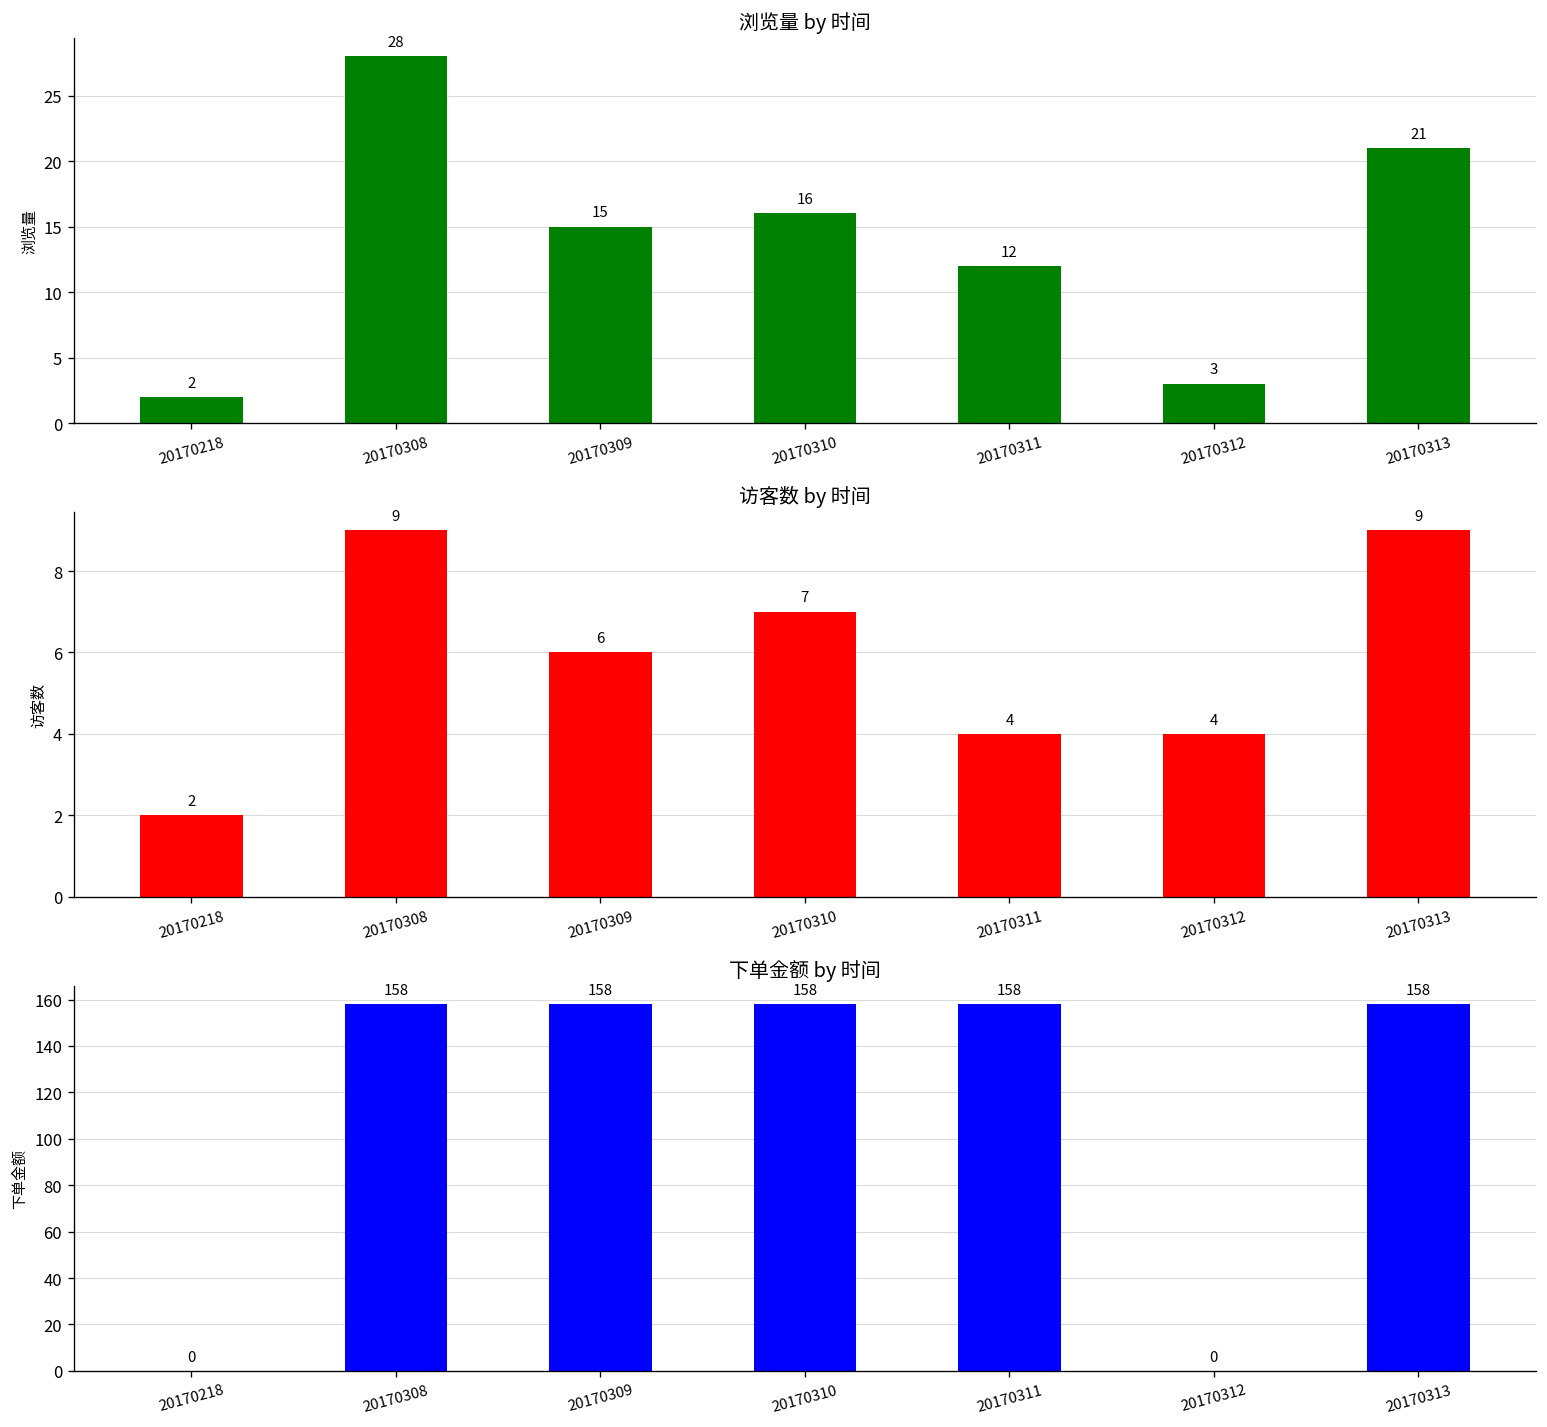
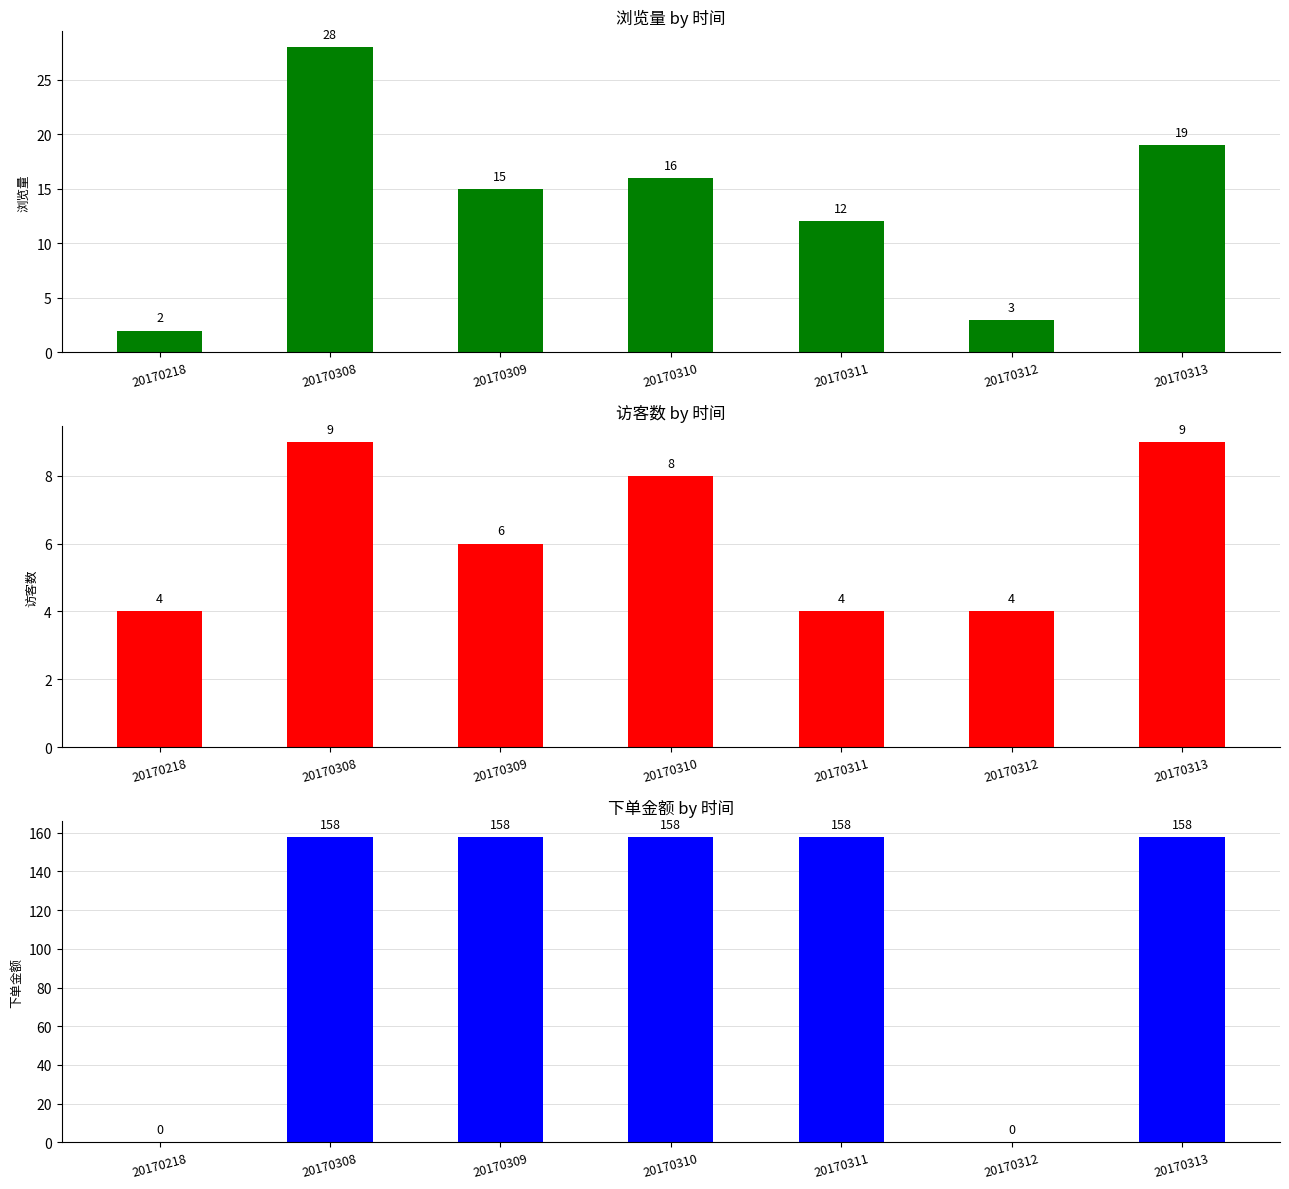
浏览量 by 时间, 20170313: 21 -> 19
访客数 by 时间, 20170218: 2 -> 4
访客数 by 时间, 20170310: 7 -> 8
